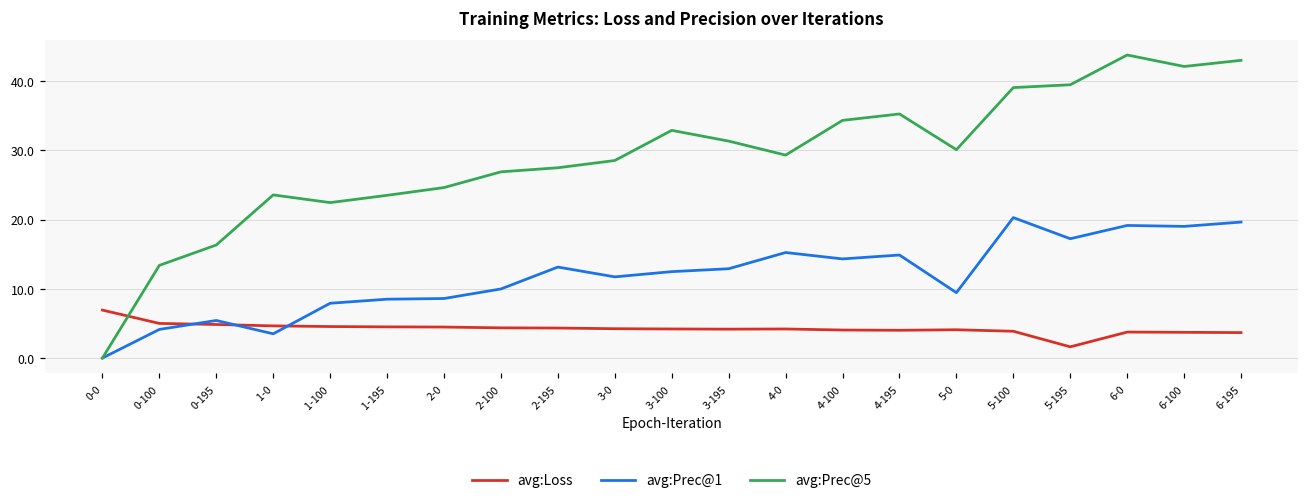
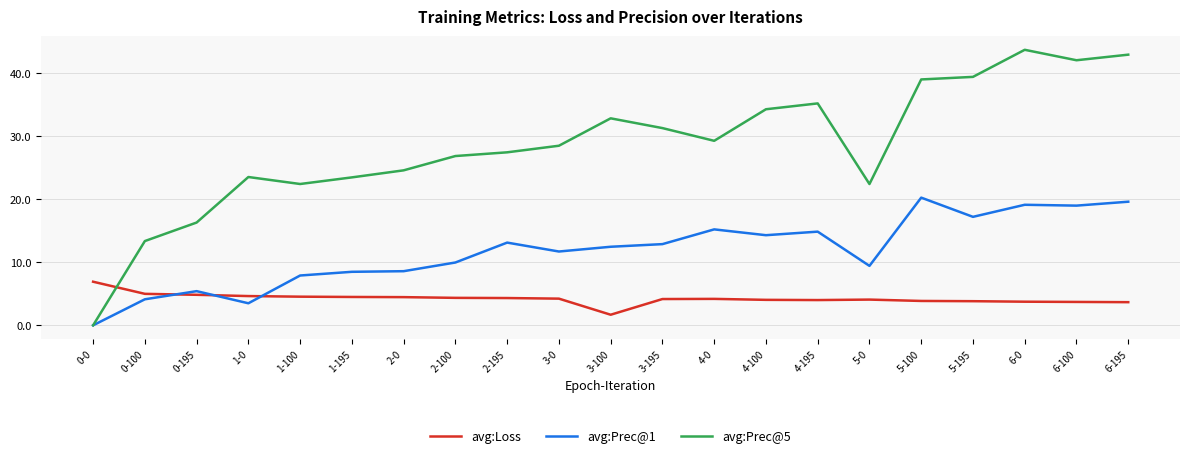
avg:Loss, 3-100: 4 -> 2
avg:Prec@5, 5-0: 30 -> 22
avg:Loss, 5-195: 2 -> 4
